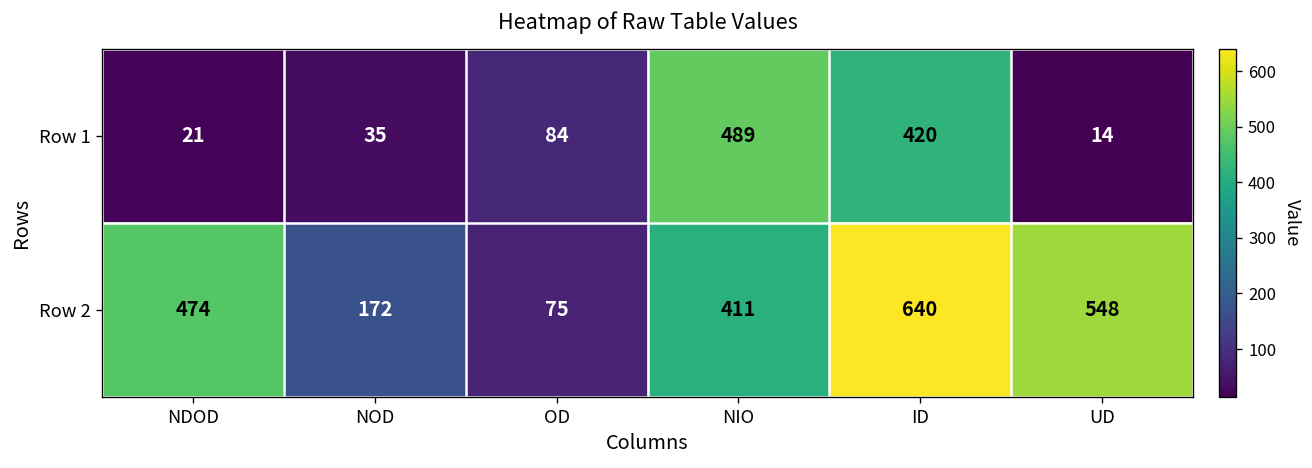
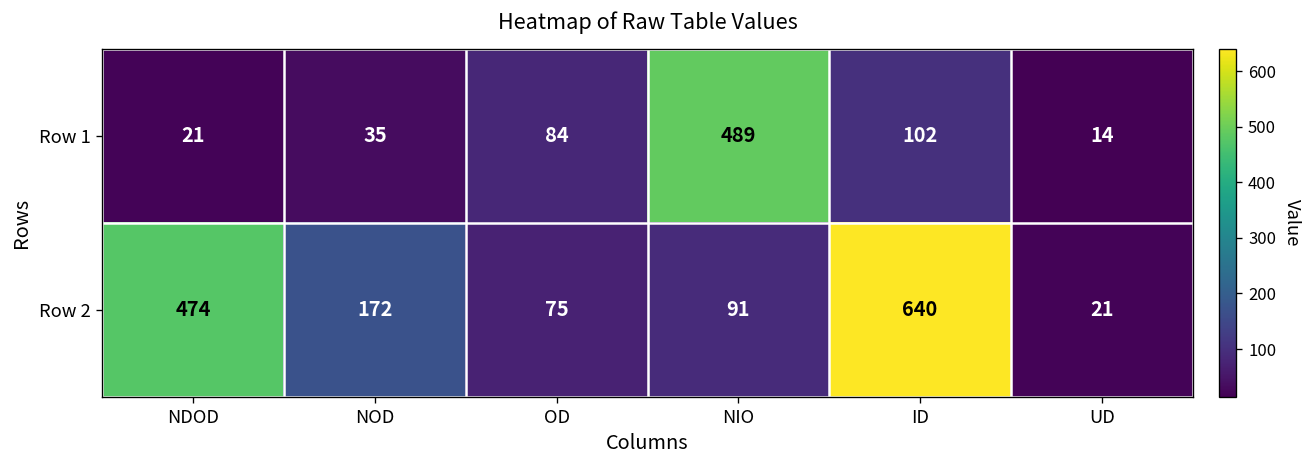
Row 1, ID: 420 -> 102
Row 2, NIO: 411 -> 91
Row 2, UD: 548 -> 21
